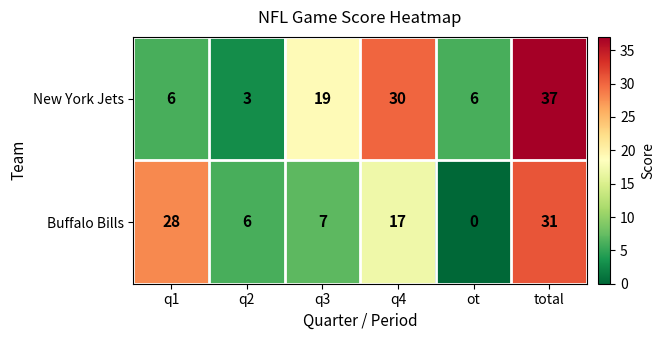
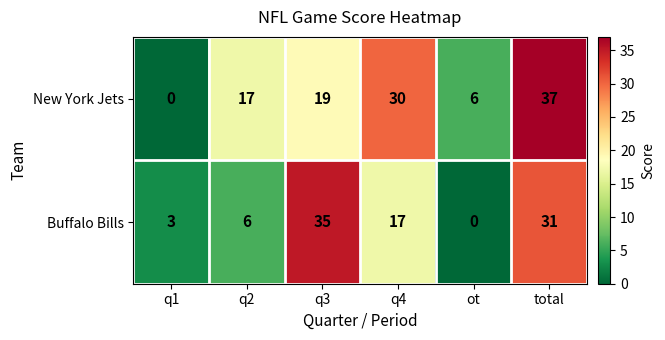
New York Jets, q1: 6 -> 0
New York Jets, q2: 3 -> 17
Buffalo Bills, q1: 28 -> 3
Buffalo Bills, q3: 7 -> 35
